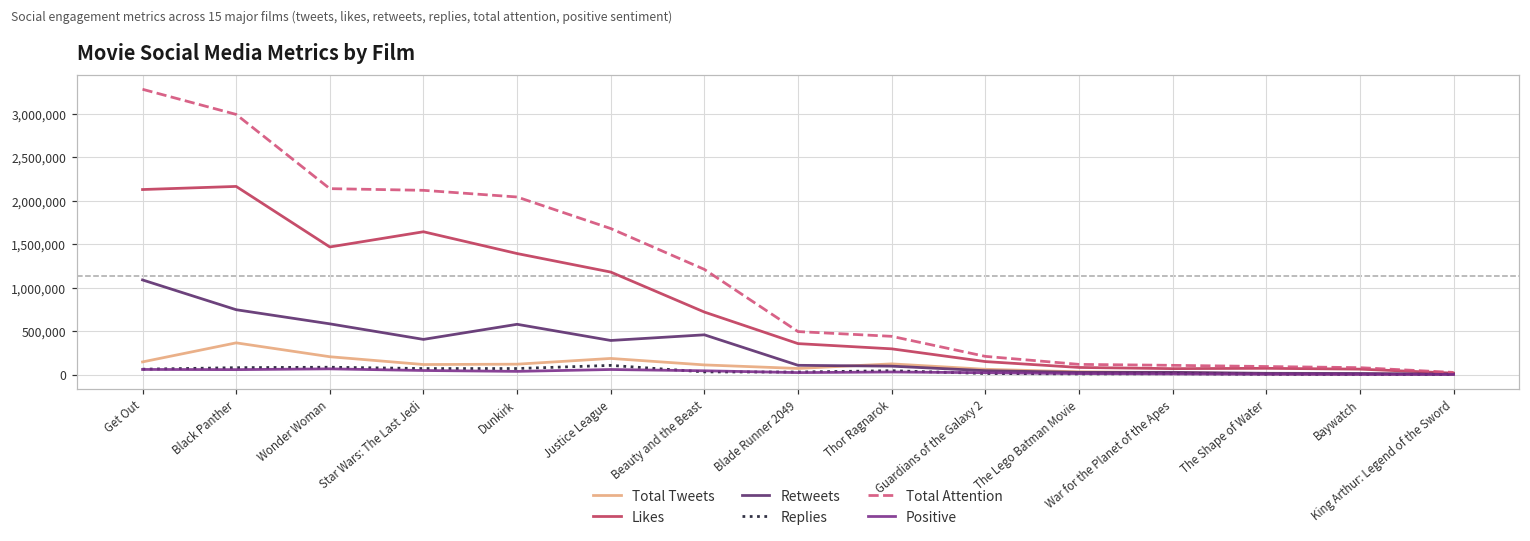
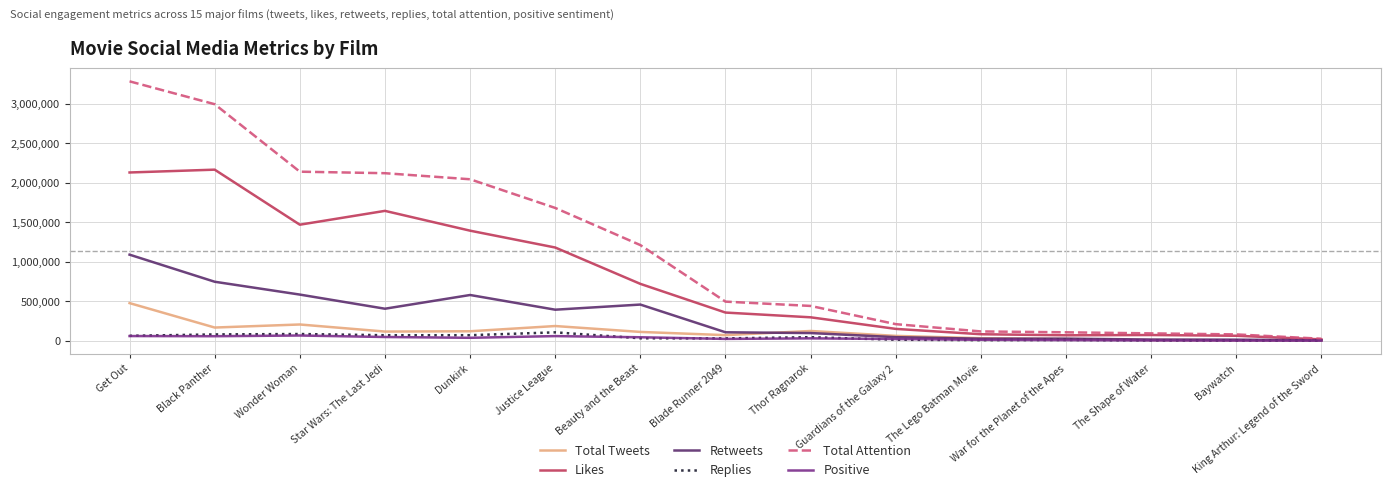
Total Tweets, Get Out: 100,000 -> 500,000
Total Tweets, Black Panther: 400,000 -> 200,000
